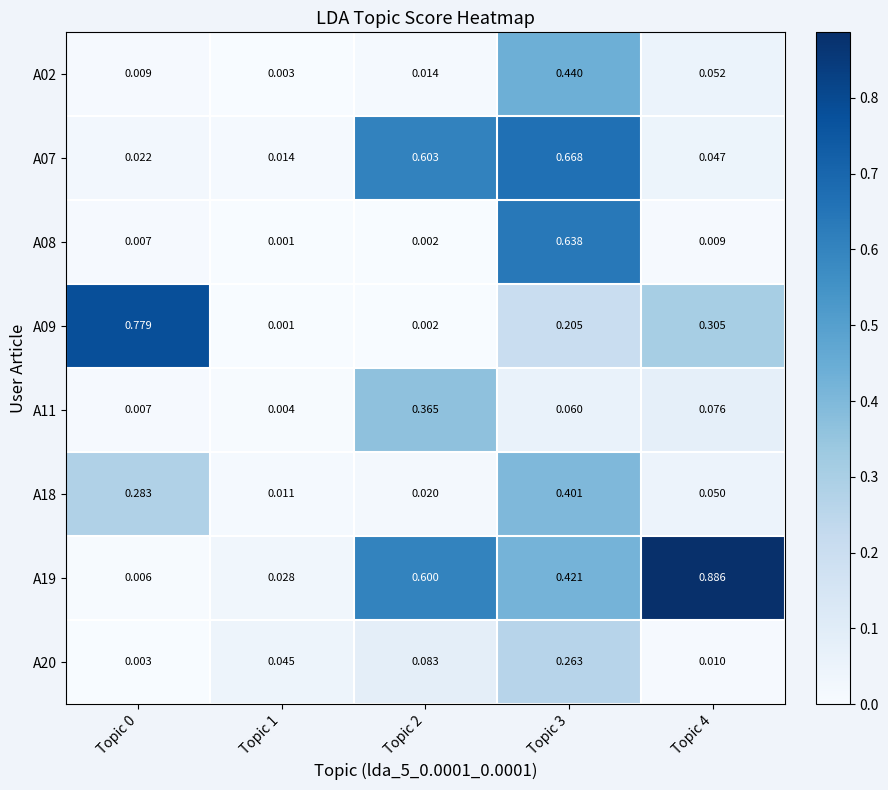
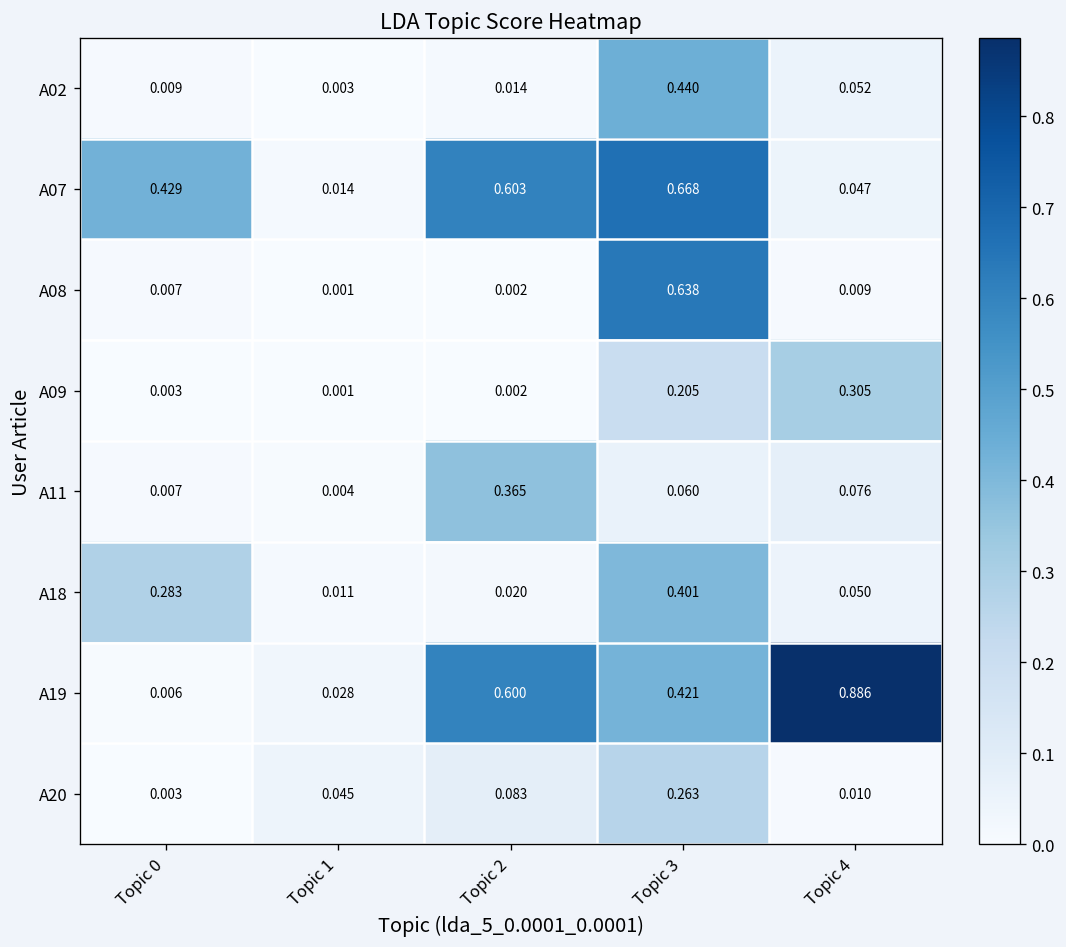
A07, Topic 0: 0.022 -> 0.429
A09, Topic 0: 0.779 -> 0.003
